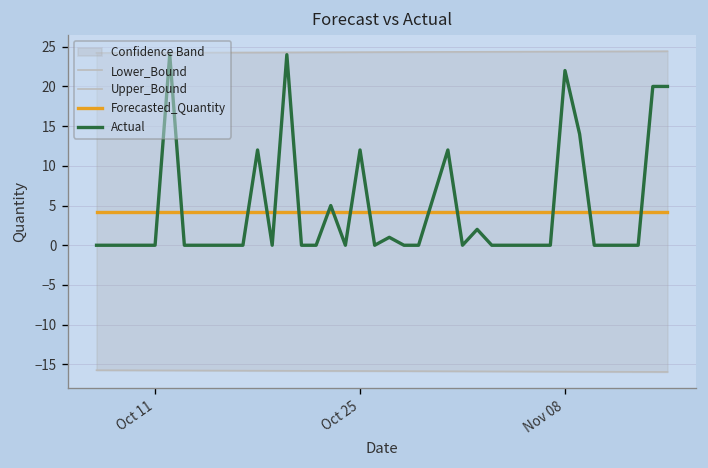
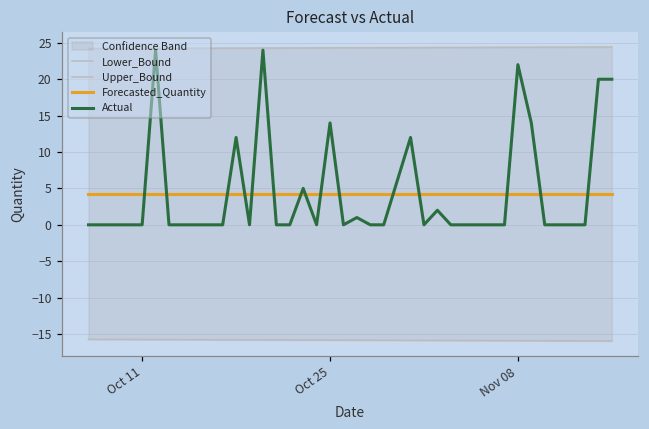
Actual, Oct 25: 12 -> 14
